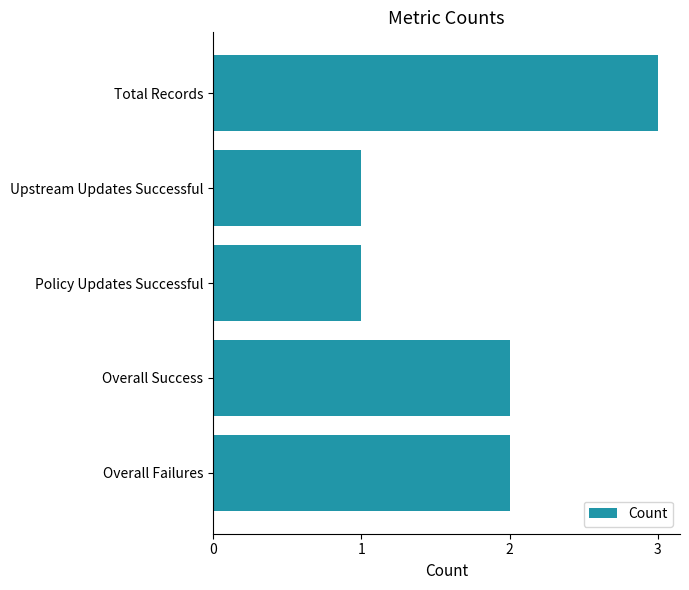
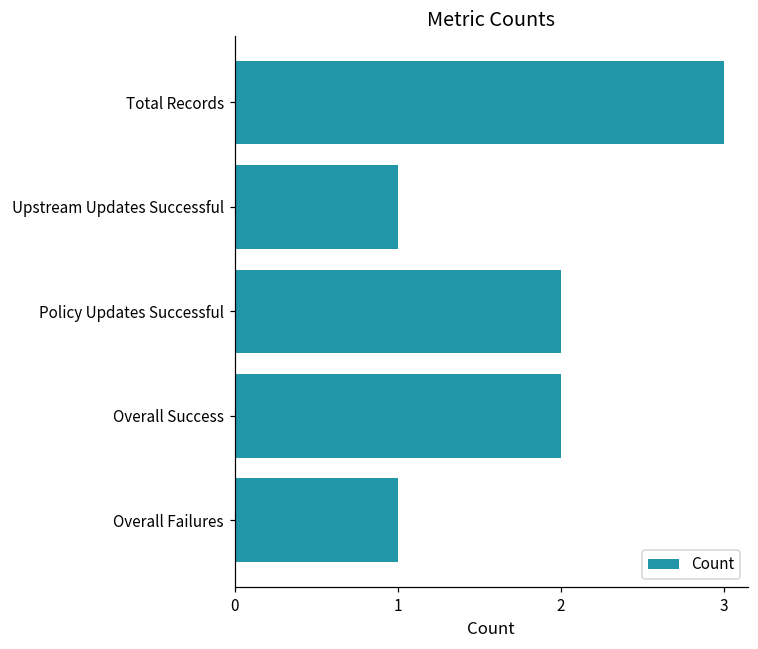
Policy Updates Successful: 1 -> 2
Overall Failures: 2 -> 1
